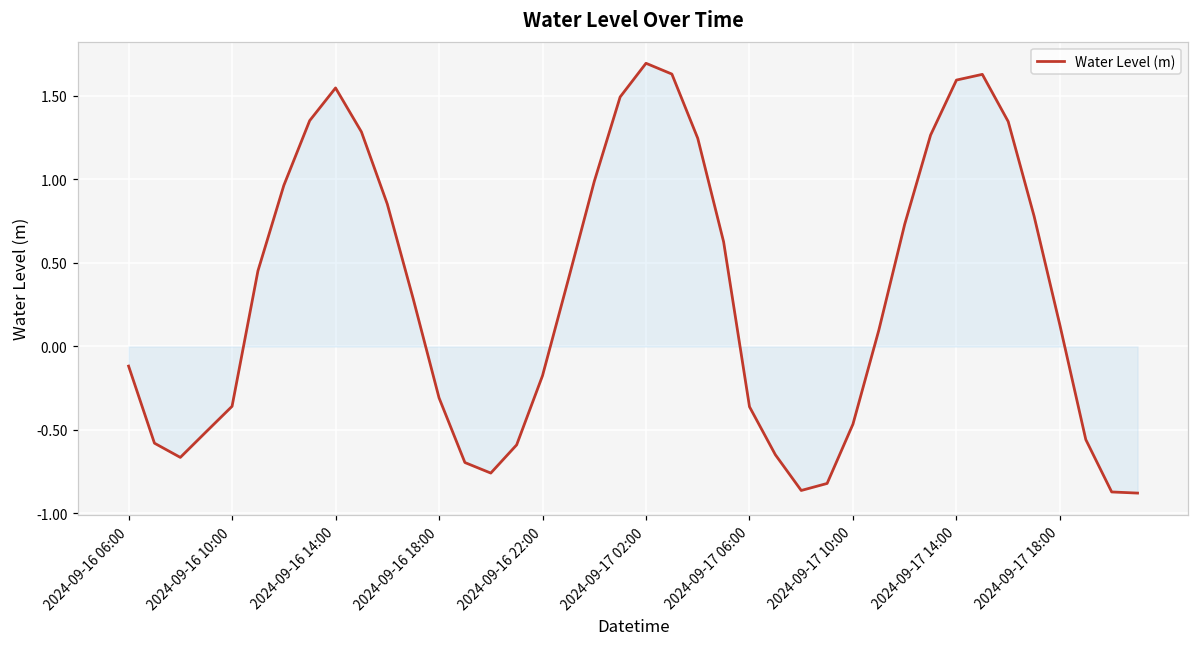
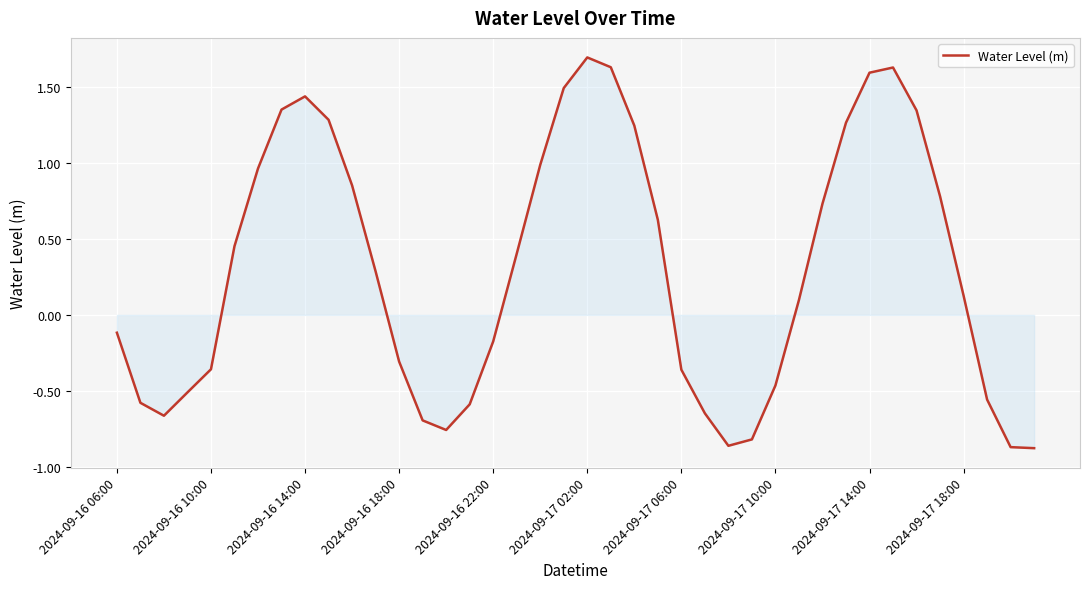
Water Level (m), 2024-09-16 14:00: 1.55 -> 1.44
